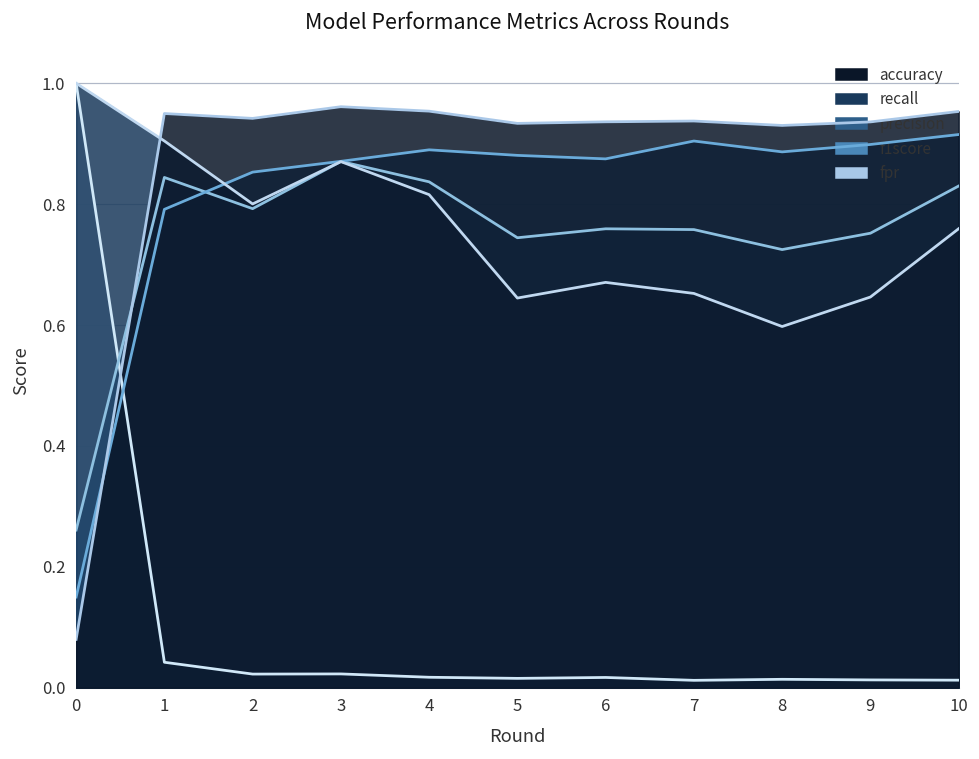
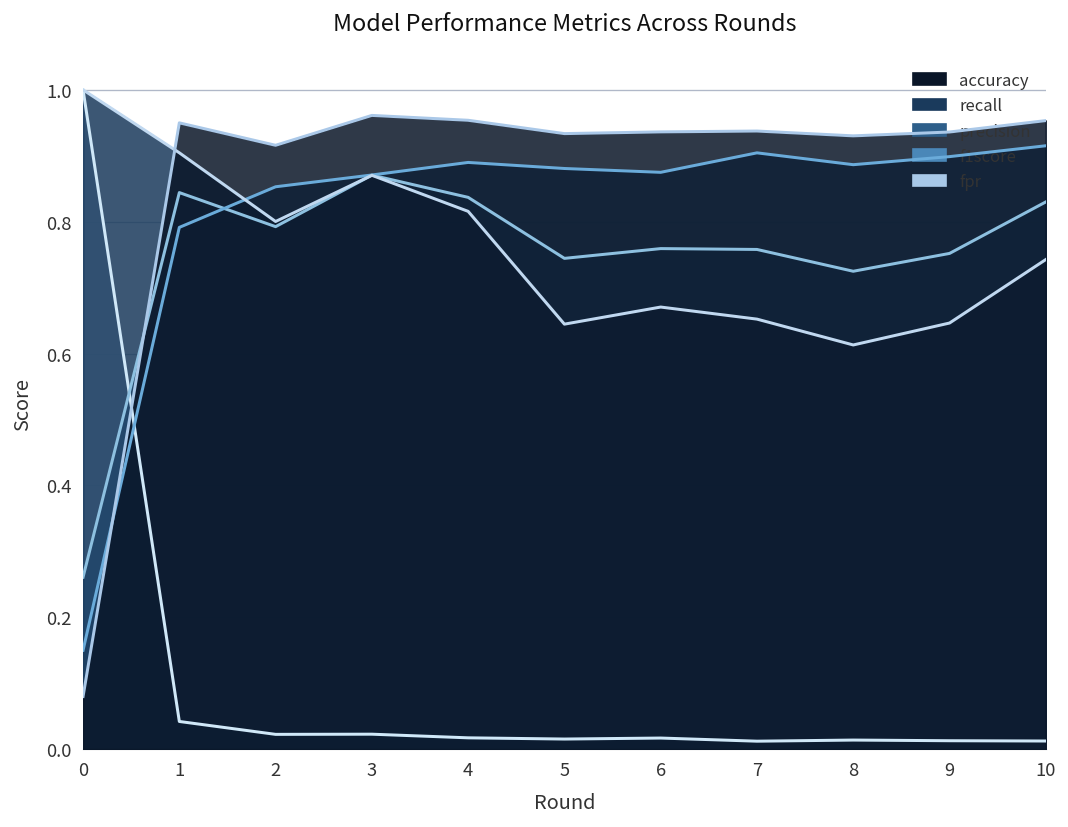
accuracy, 2: 0.94 -> 0.92
recall, 8: 0.60 -> 0.61
recall, 10: 0.76 -> 0.74
